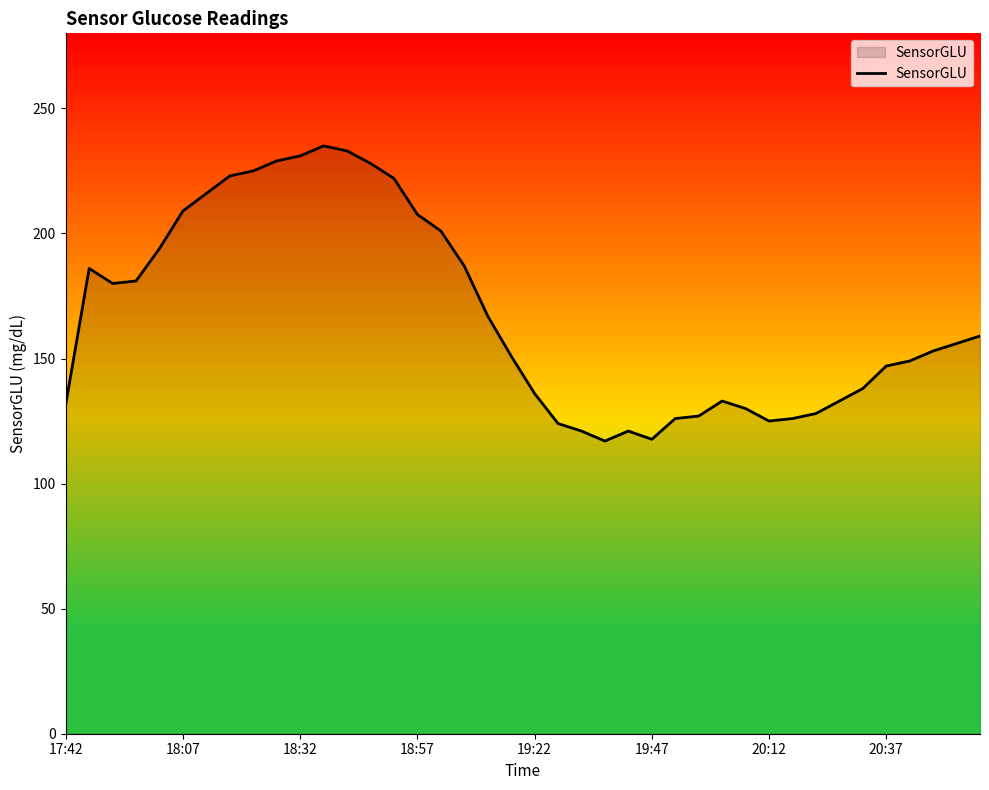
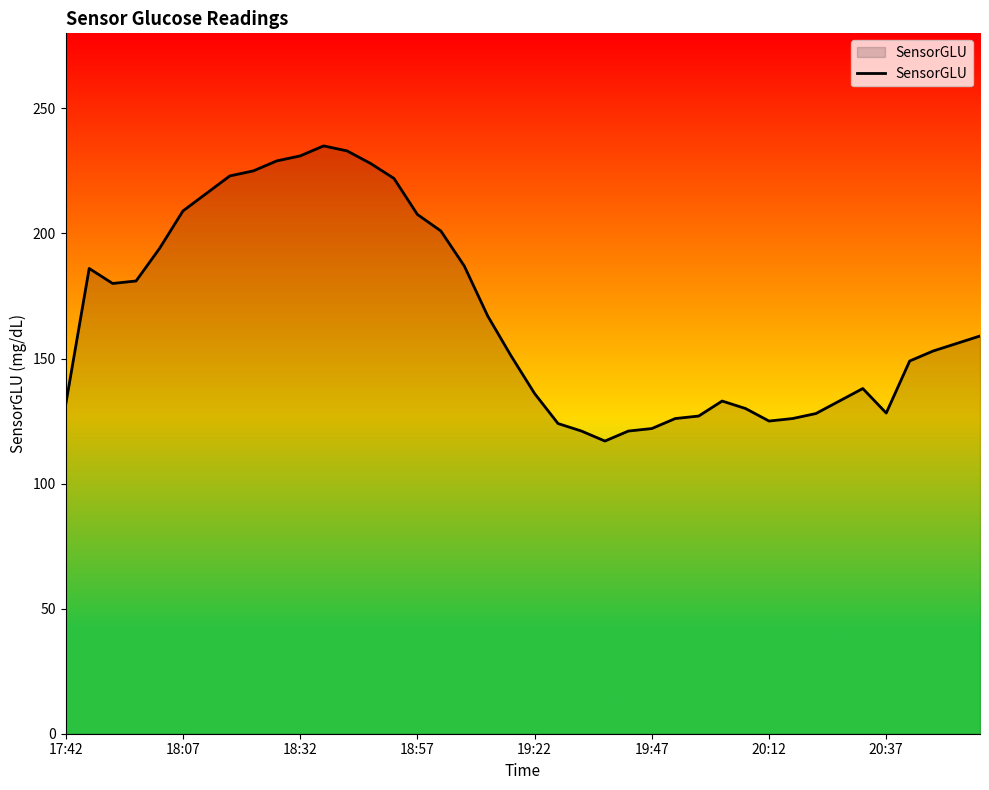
19:47: 118 -> 122
20:37: 147 -> 128
